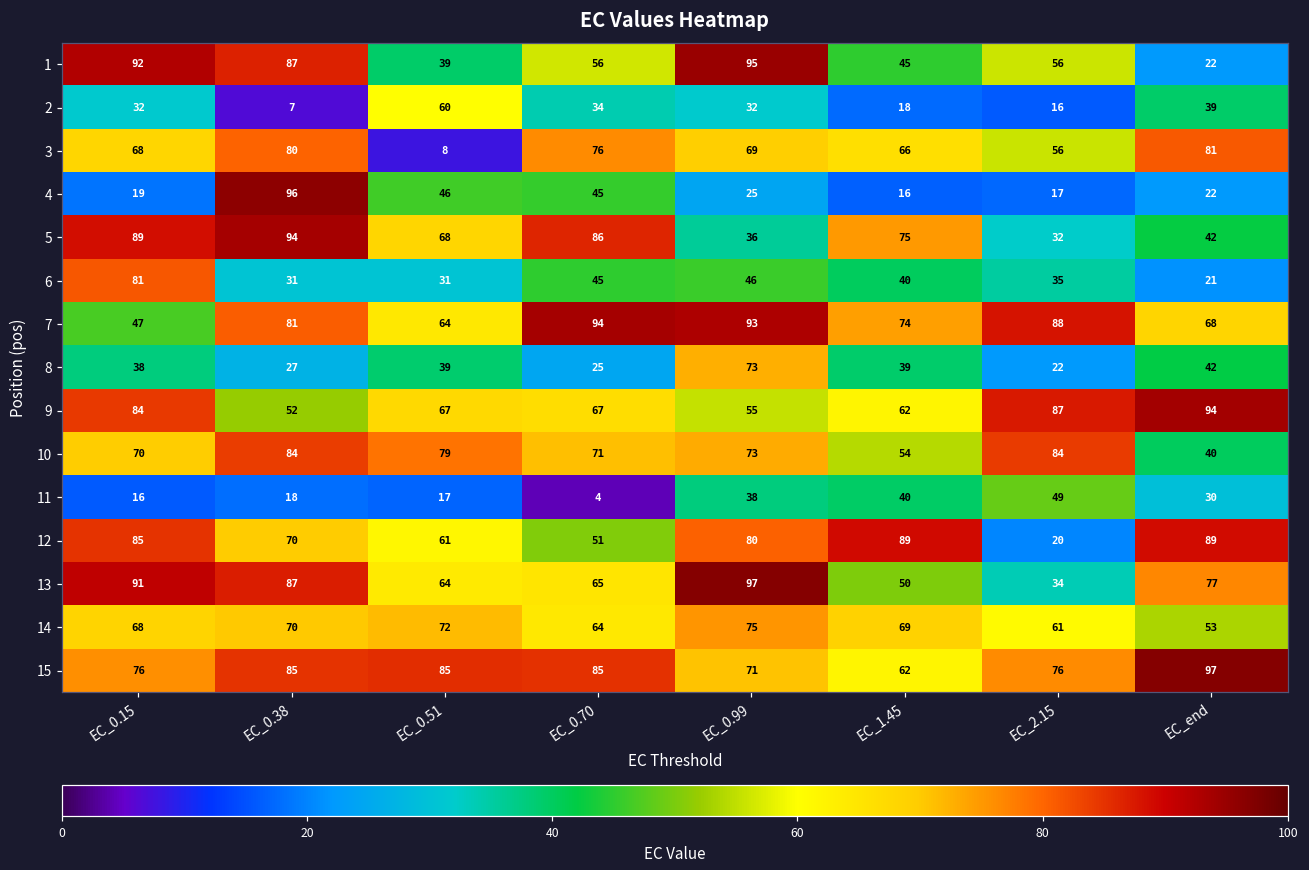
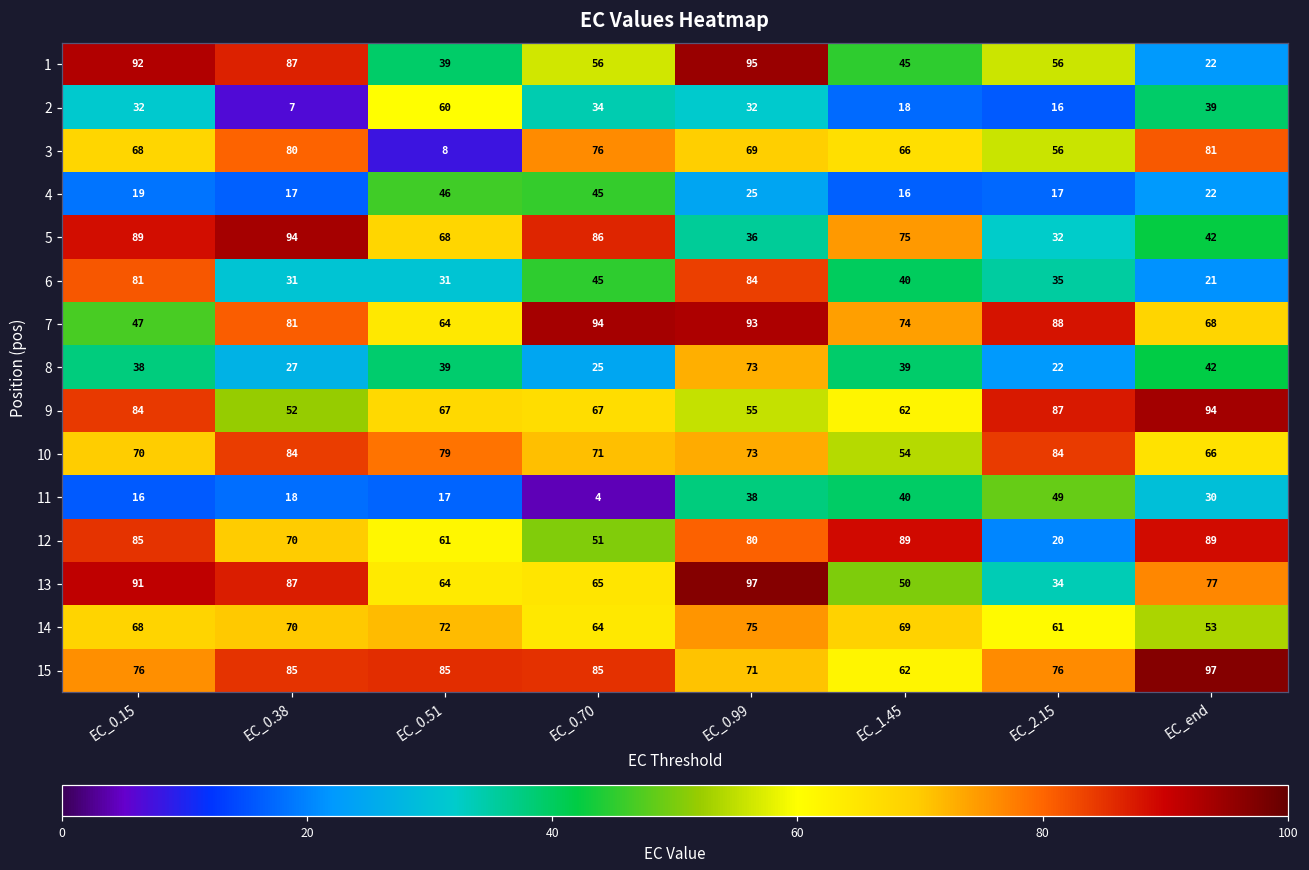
4, EC_0.38: 96 -> 17
6, EC_0.99: 46 -> 84
10, EC_end: 40 -> 66
